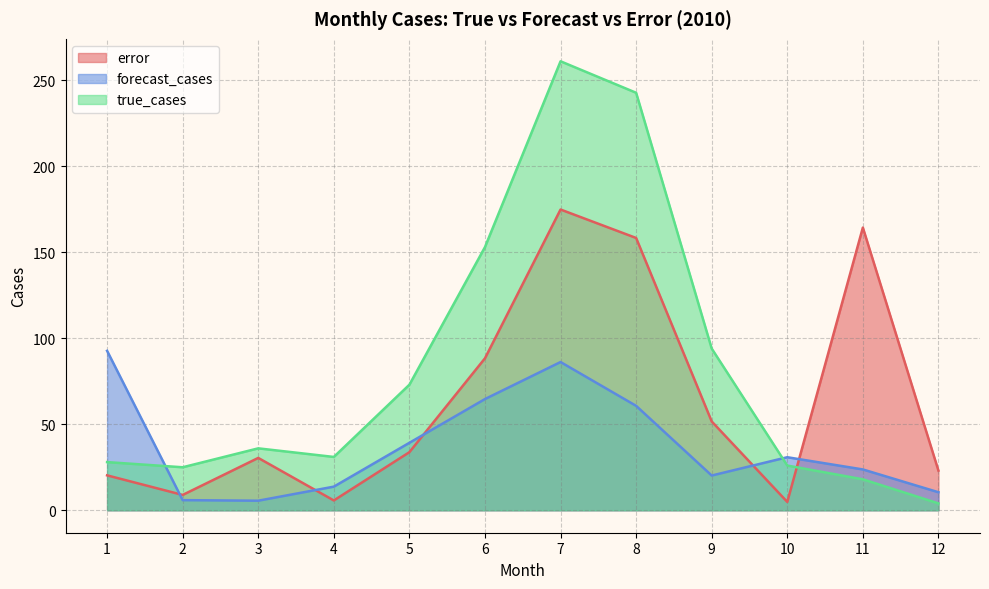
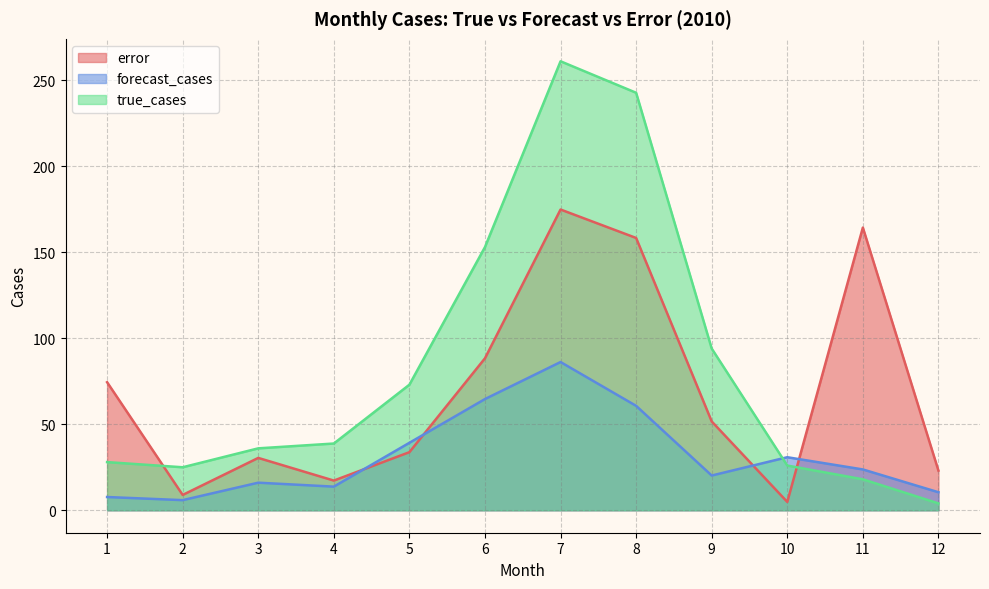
error, 1: 20 -> 74
forecast_cases, 1: 93 -> 8
forecast_cases, 3: 6 -> 16
error, 4: 6 -> 17
true_cases, 4: 31 -> 39
